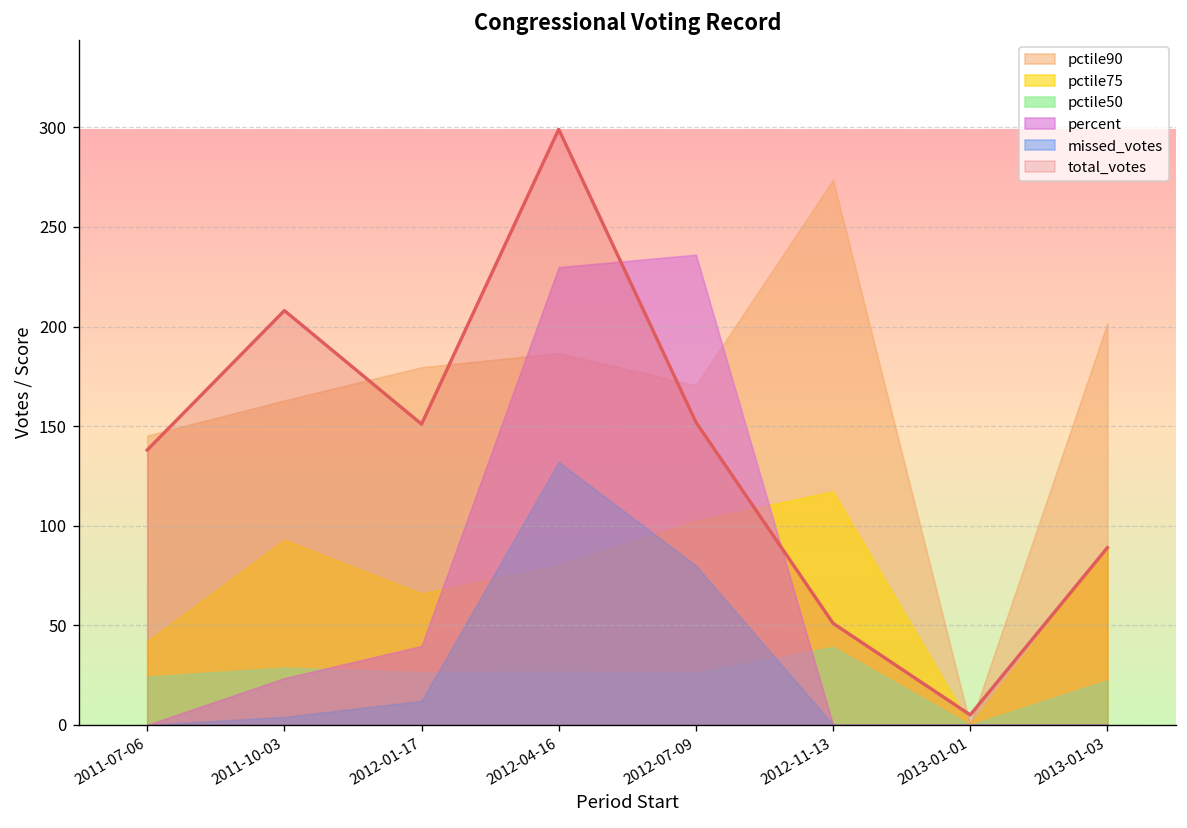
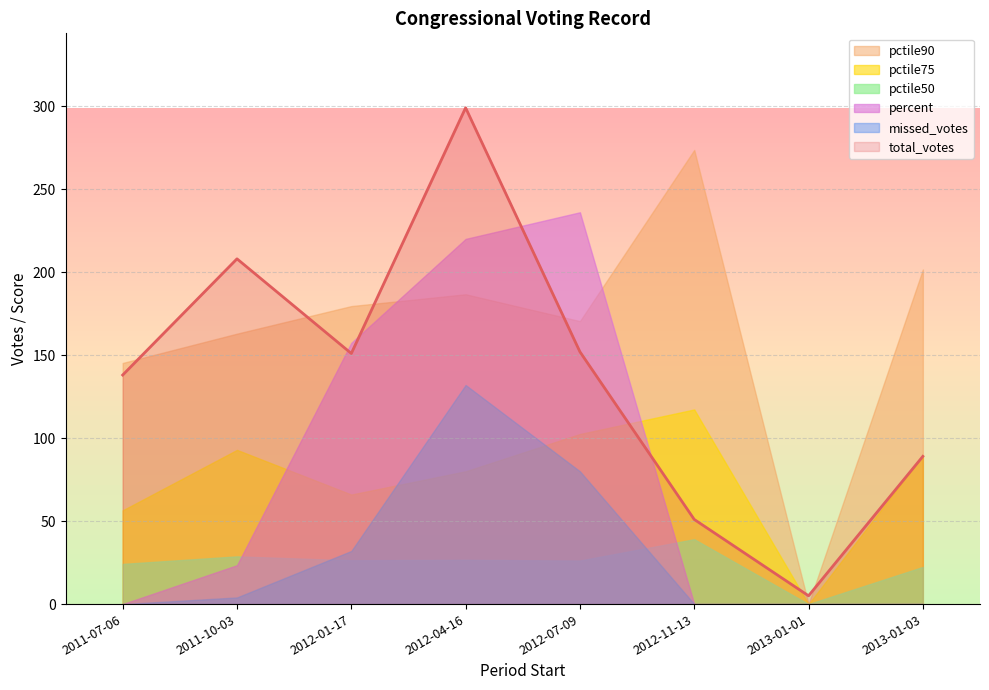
pctile75, 2011-07-06: 42 -> 56
percent, 2012-01-17: 40 -> 157
missed_votes, 2012-01-17: 12 -> 32
percent, 2012-04-16: 230 -> 220
